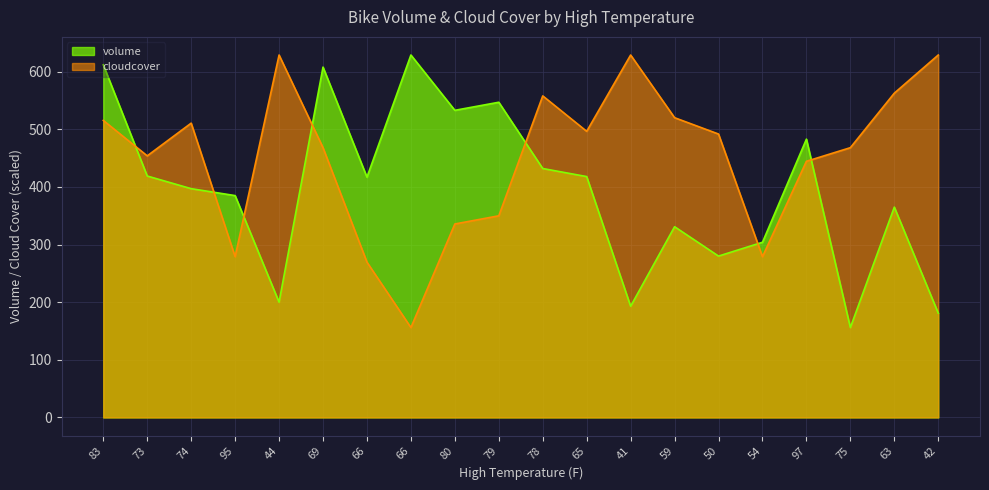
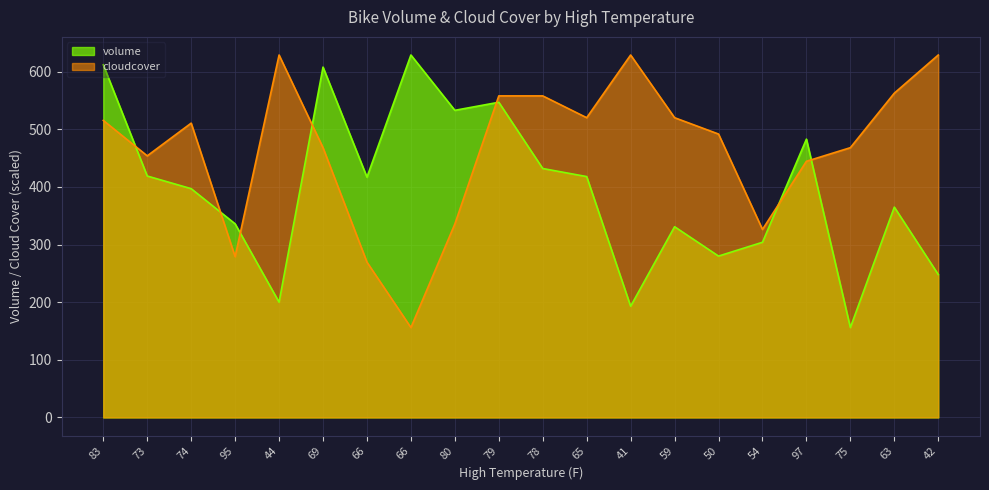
volume, 95: 390 -> 340
cloudcover, 79: 350 -> 560
cloudcover, 65: 500 -> 520
cloudcover, 54: 280 -> 330
volume, 42: 180 -> 250
